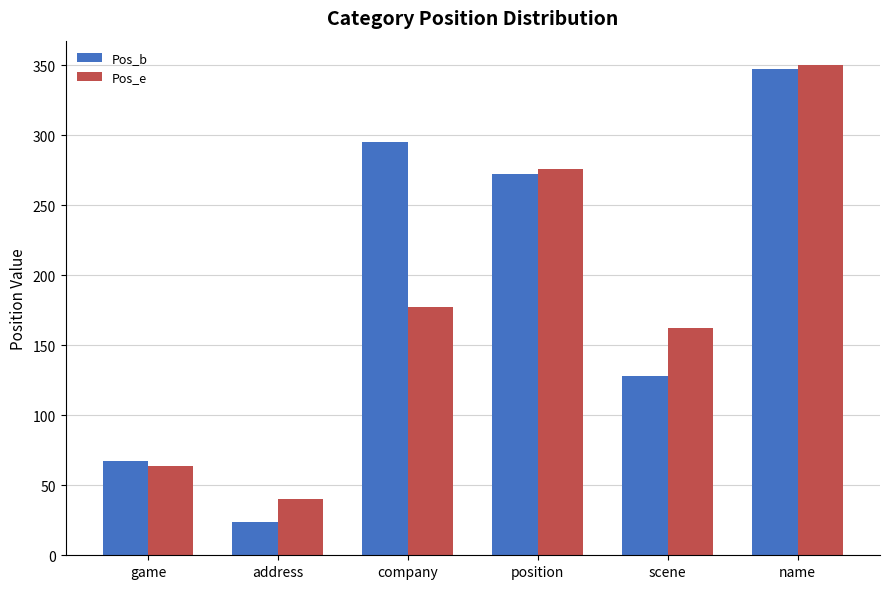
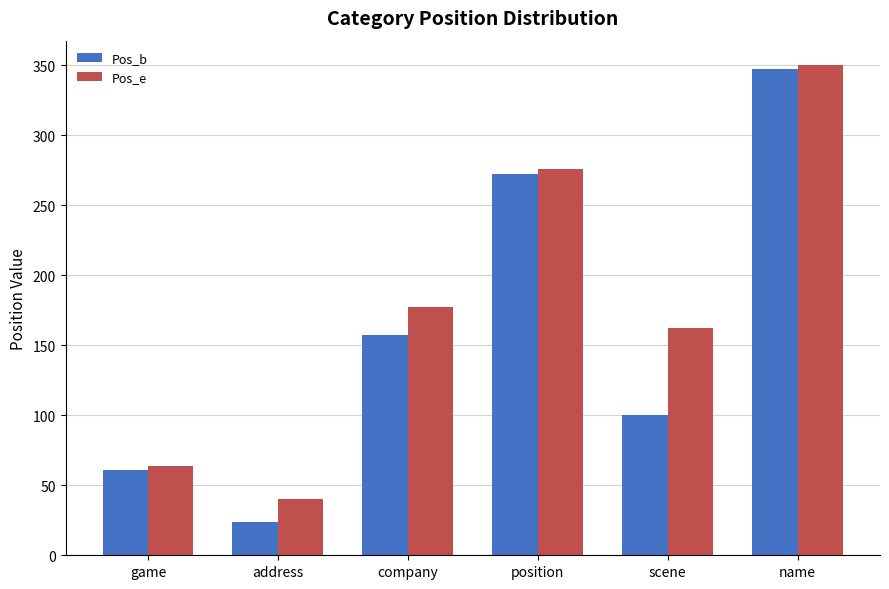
Pos_b, game: 67 -> 61
Pos_b, company: 295 -> 157
Pos_b, scene: 128 -> 100
